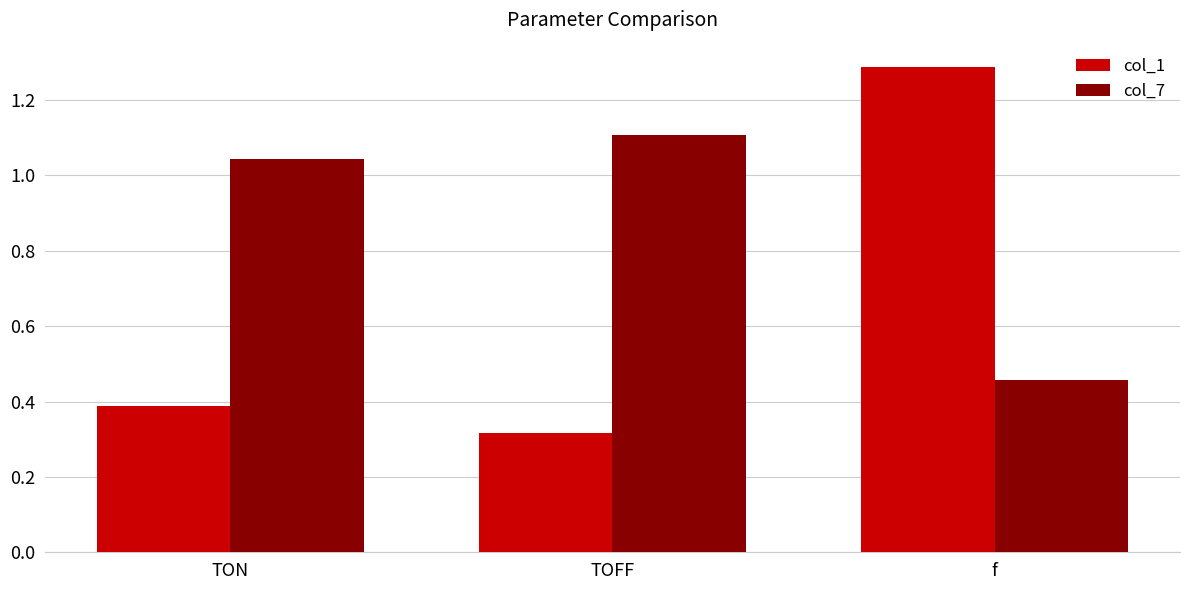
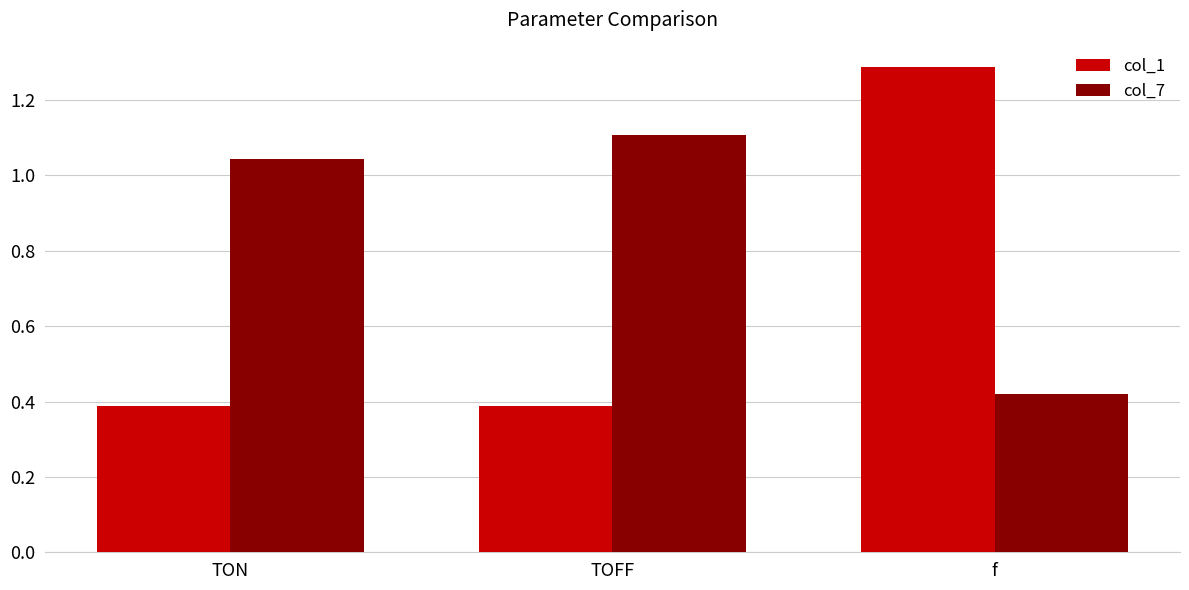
col_1, TOFF: 0.32 -> 0.39
col_7, f: 0.46 -> 0.42
